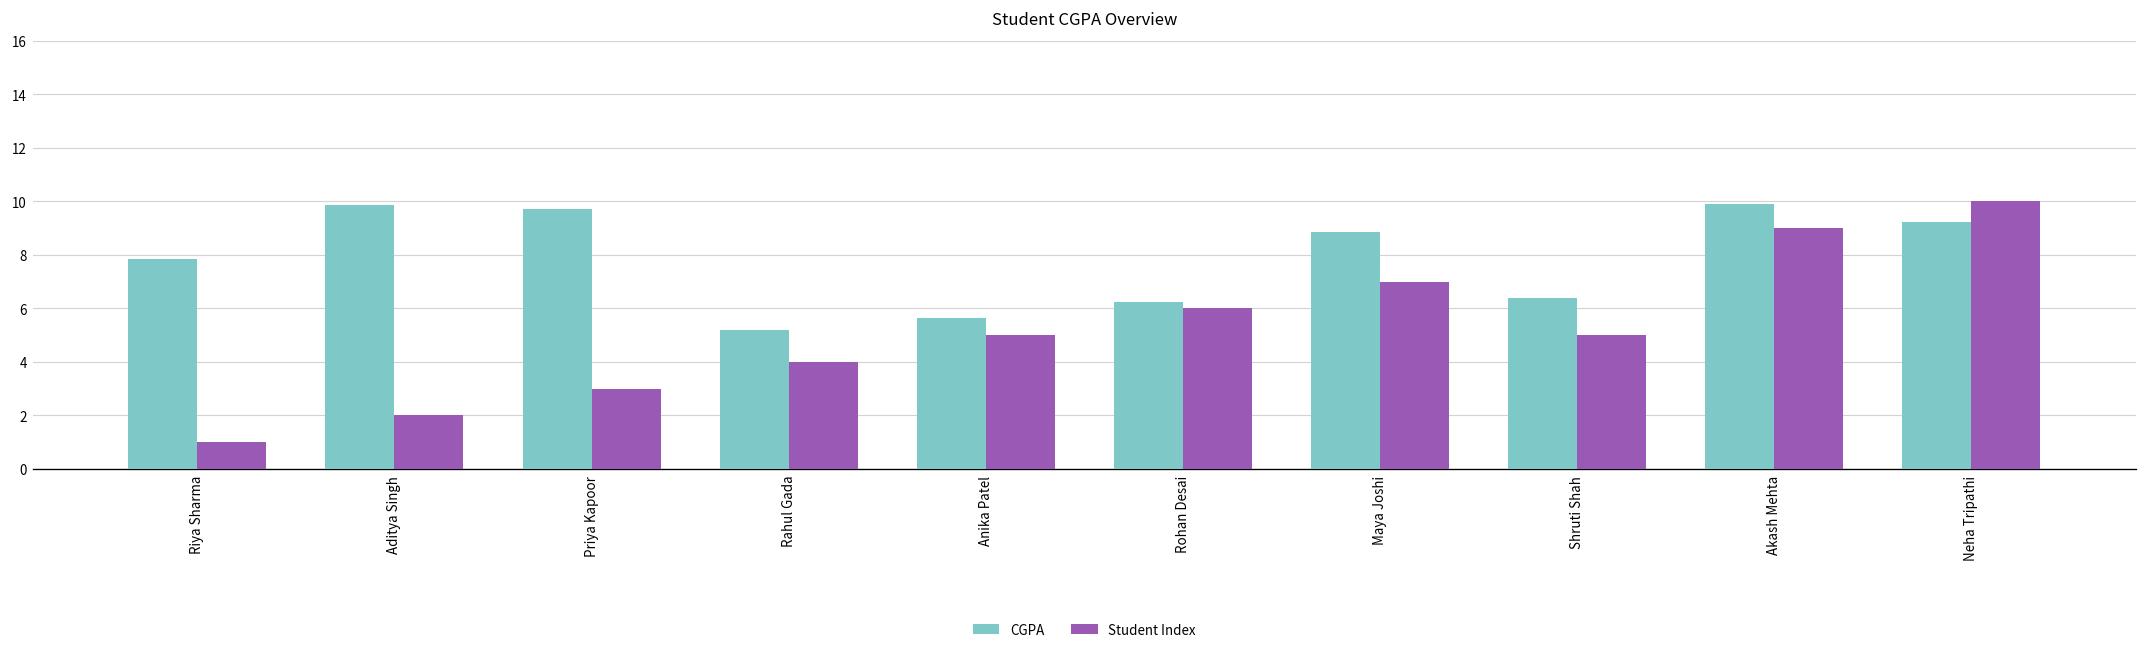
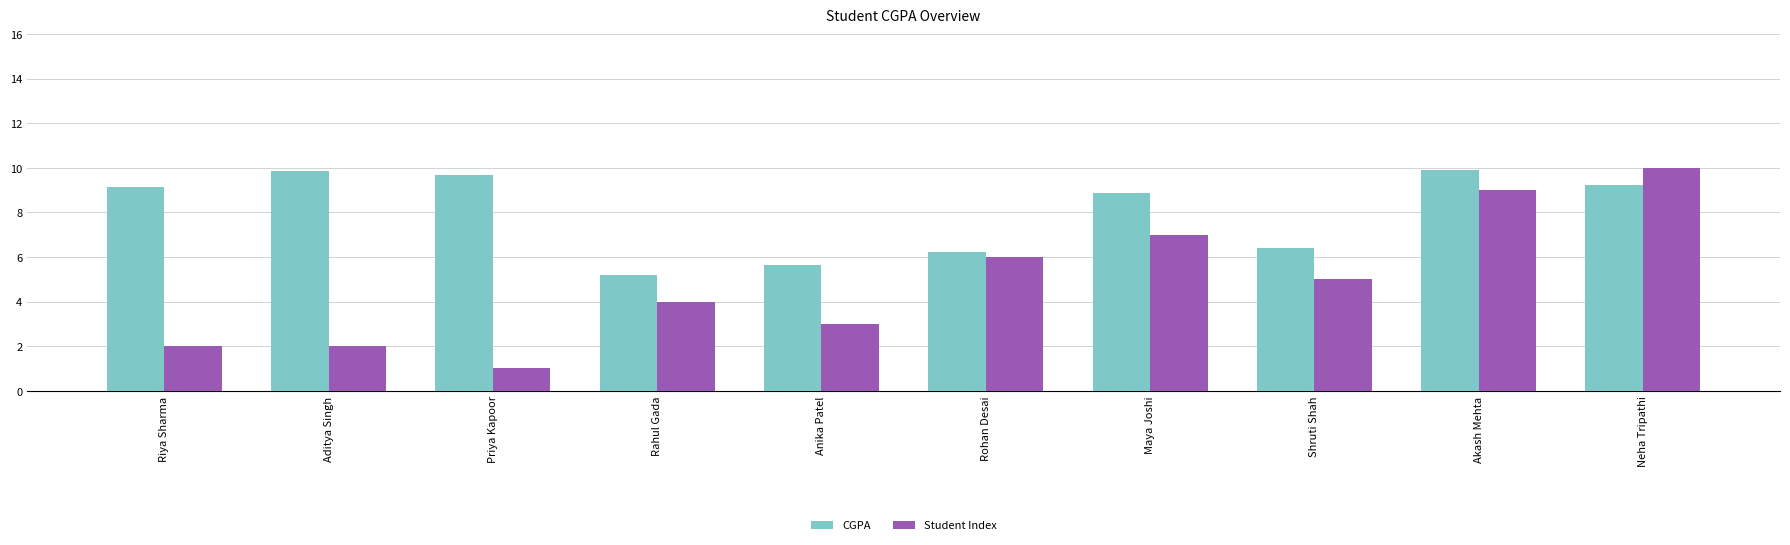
CGPA, Riya Sharma: 7.9 -> 9.1
Student Index, Riya Sharma: 1 -> 2
Student Index, Priya Kapoor: 3 -> 1
Student Index, Anika Patel: 5 -> 3
